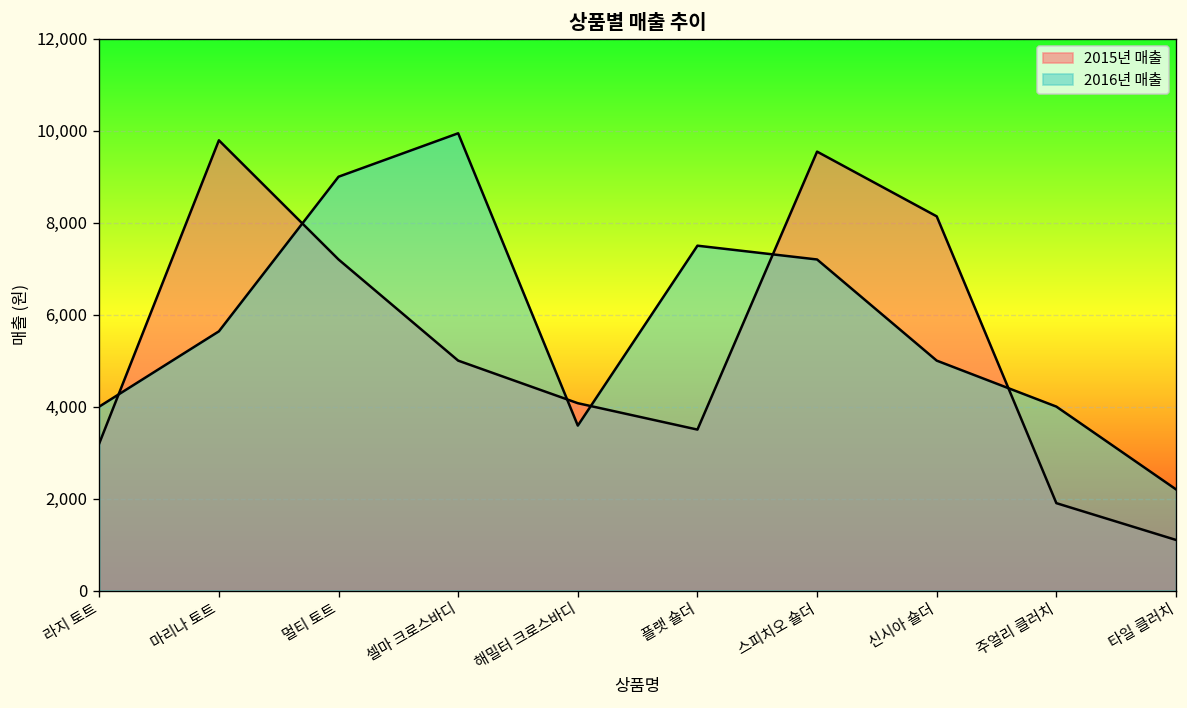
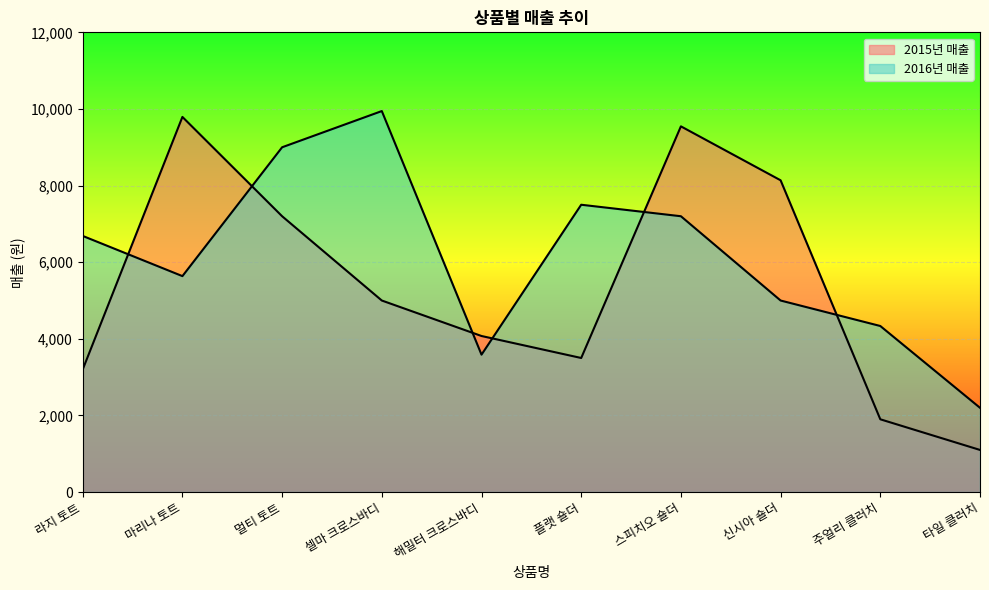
2016년 매출, 라지 토트: 4,000 -> 6,700
2016년 매출, 주얼리 클러치: 4,000 -> 4,300
